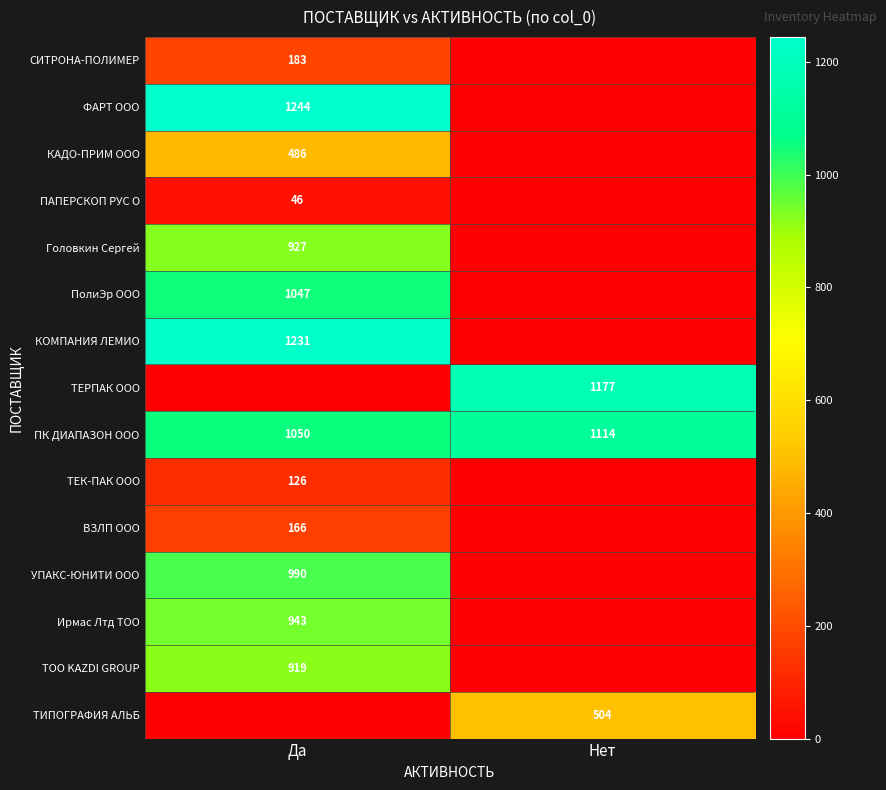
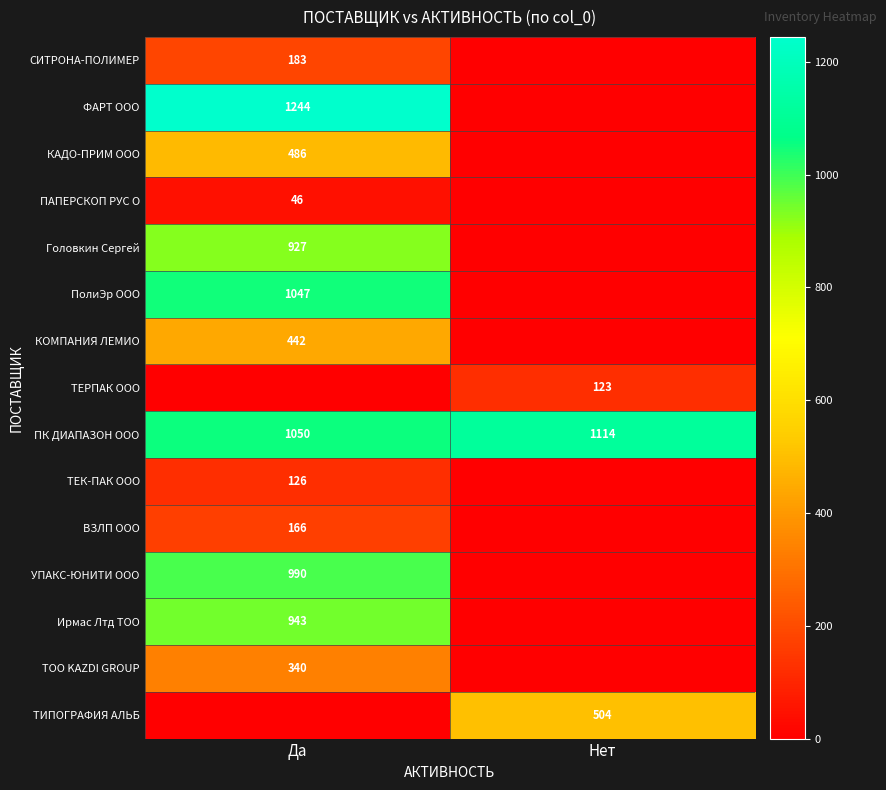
КОМПАНИЯ ЛЕМИО, Да: 1231 -> 442
ТЕРПАК ООО, Нет: 1177 -> 123
ТОО KAZDI GROUP, Да: 919 -> 340
